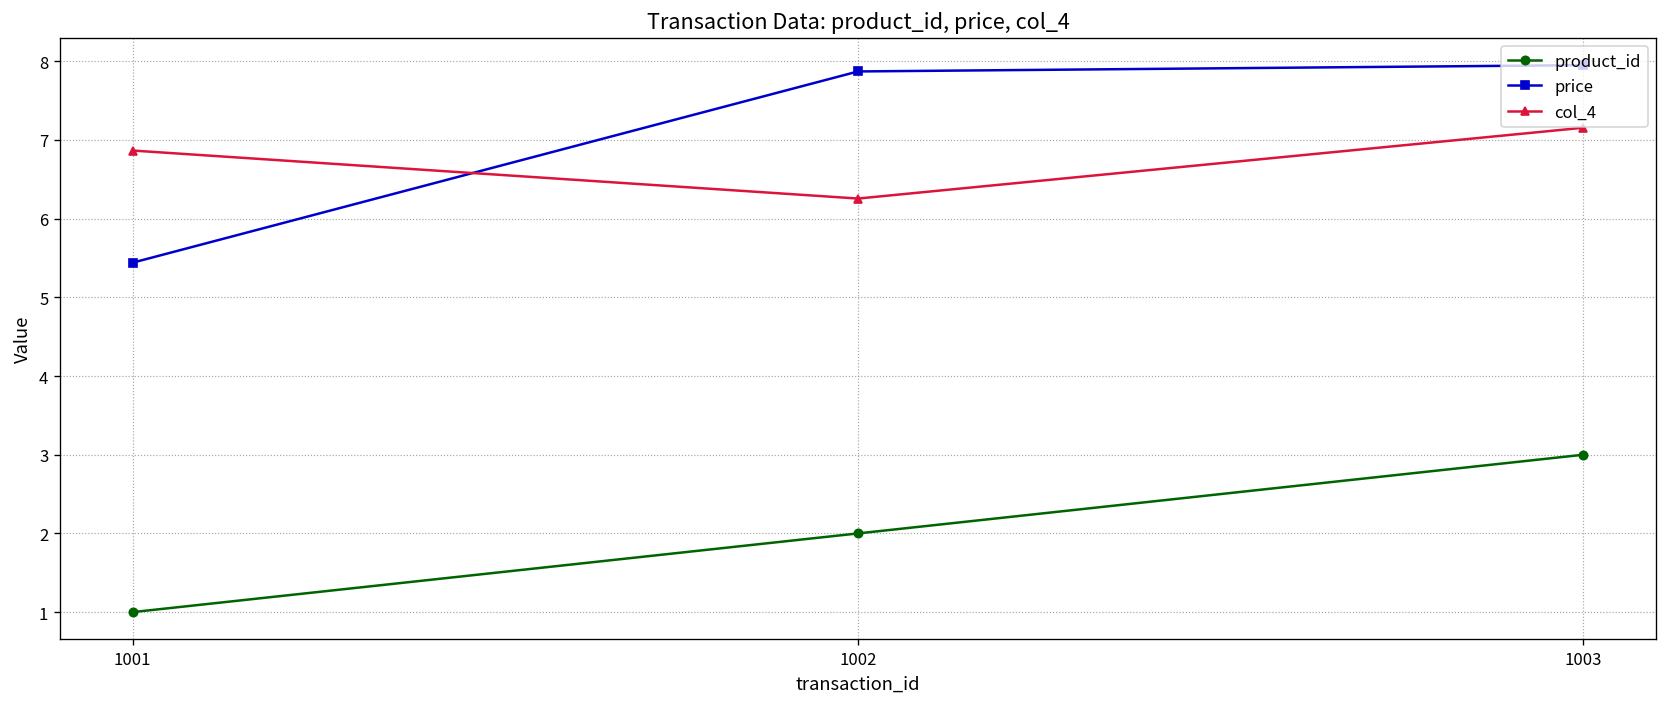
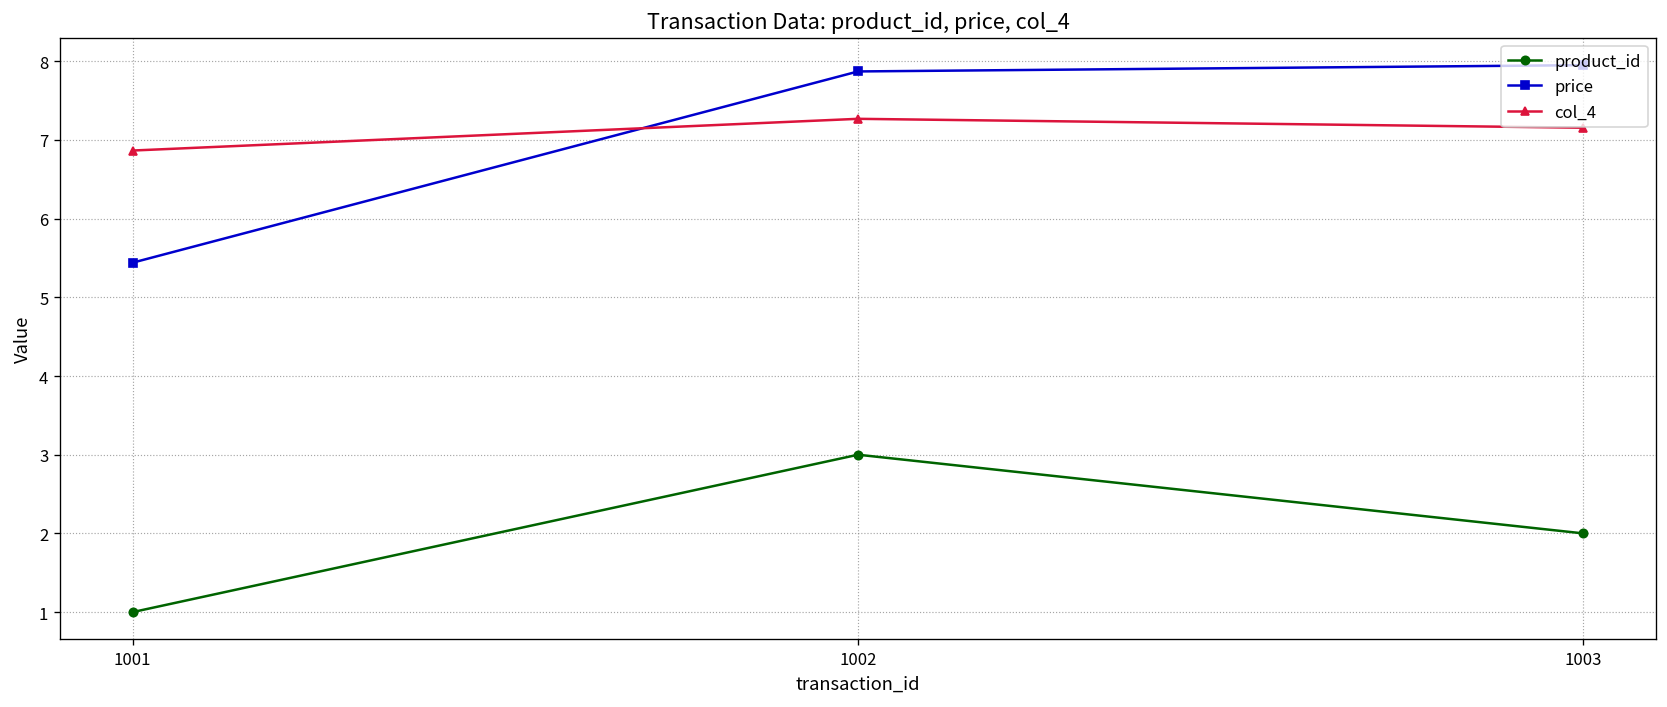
product_id, 1002: 2 -> 3
col_4, 1002: 6.3 -> 7.3
product_id, 1003: 3 -> 2
